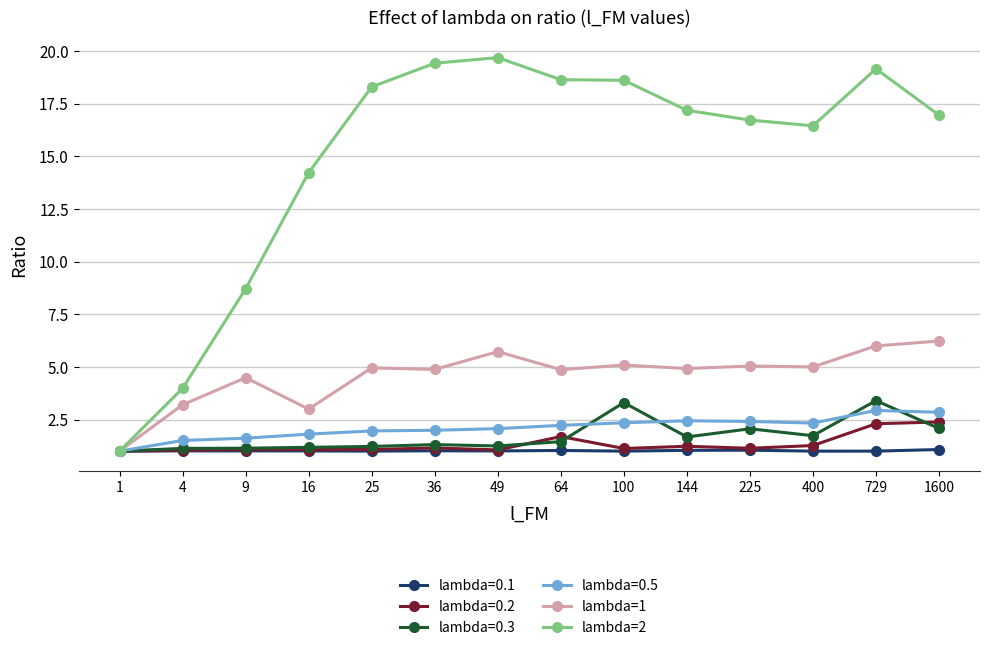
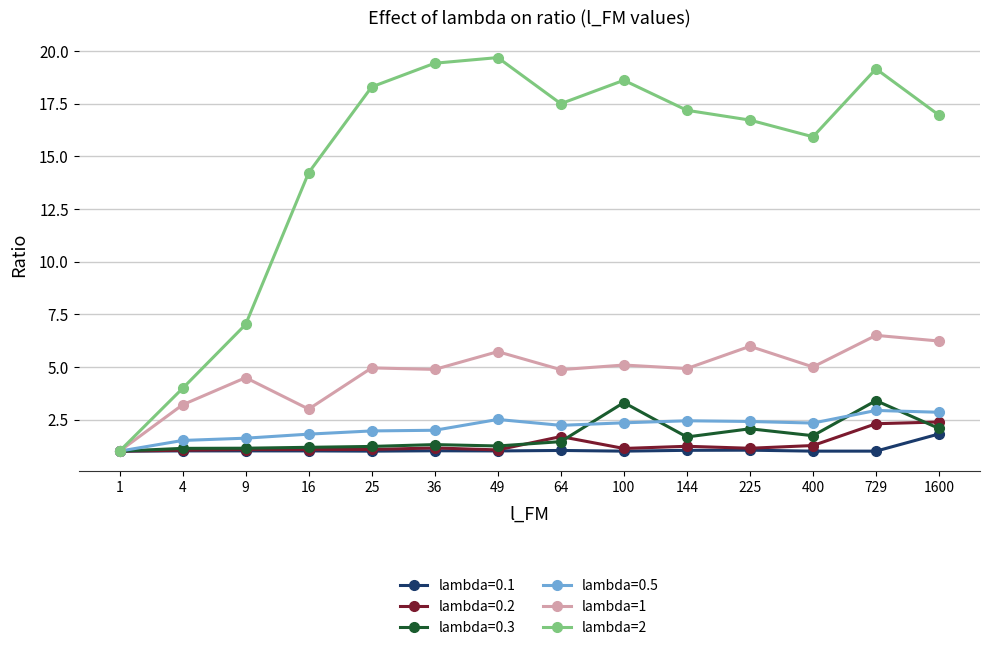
lambda=2, 9: 8.7 -> 7.0
lambda=0.5, 49: 2.1 -> 2.5
lambda=2, 64: 18.6 -> 17.5
lambda=1, 225: 5.0 -> 6.0
lambda=2, 400: 16.5 -> 15.9
lambda=1, 729: 6.0 -> 6.5
lambda=0.1, 1600: 1.1 -> 1.8
